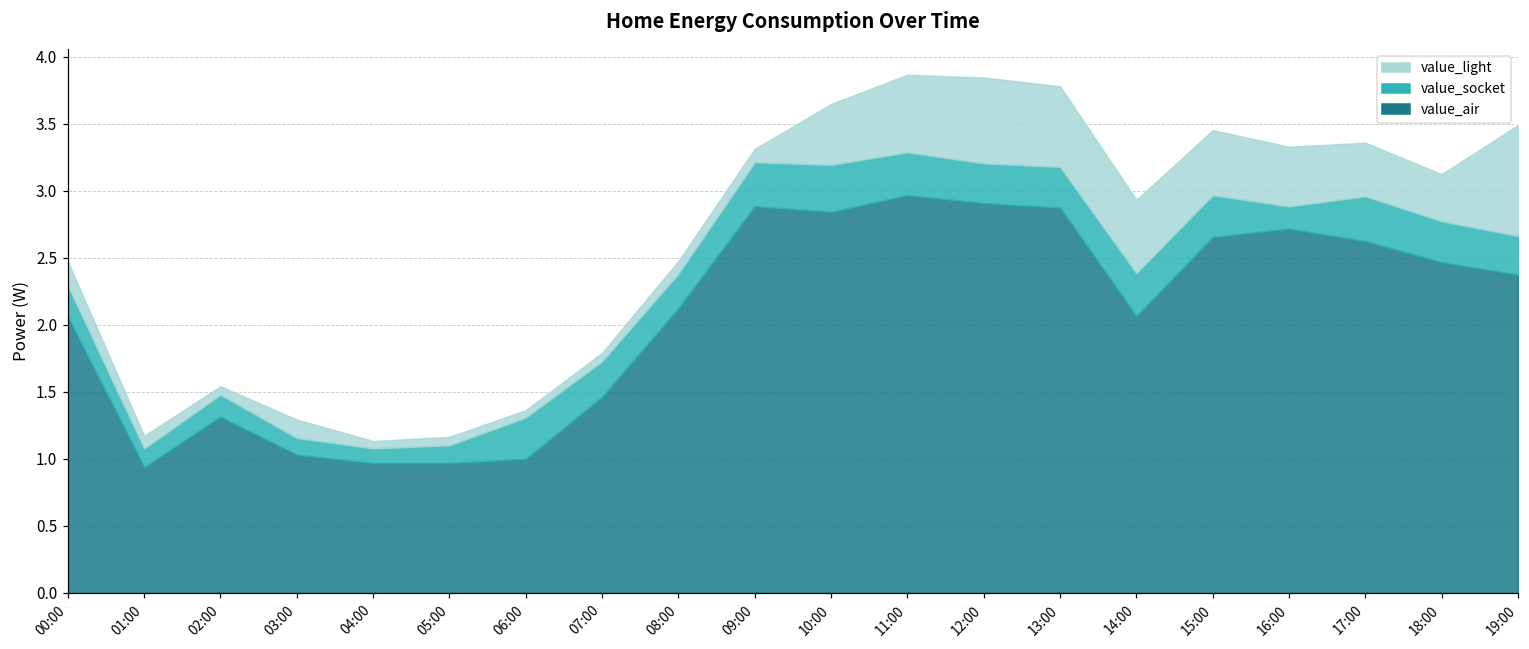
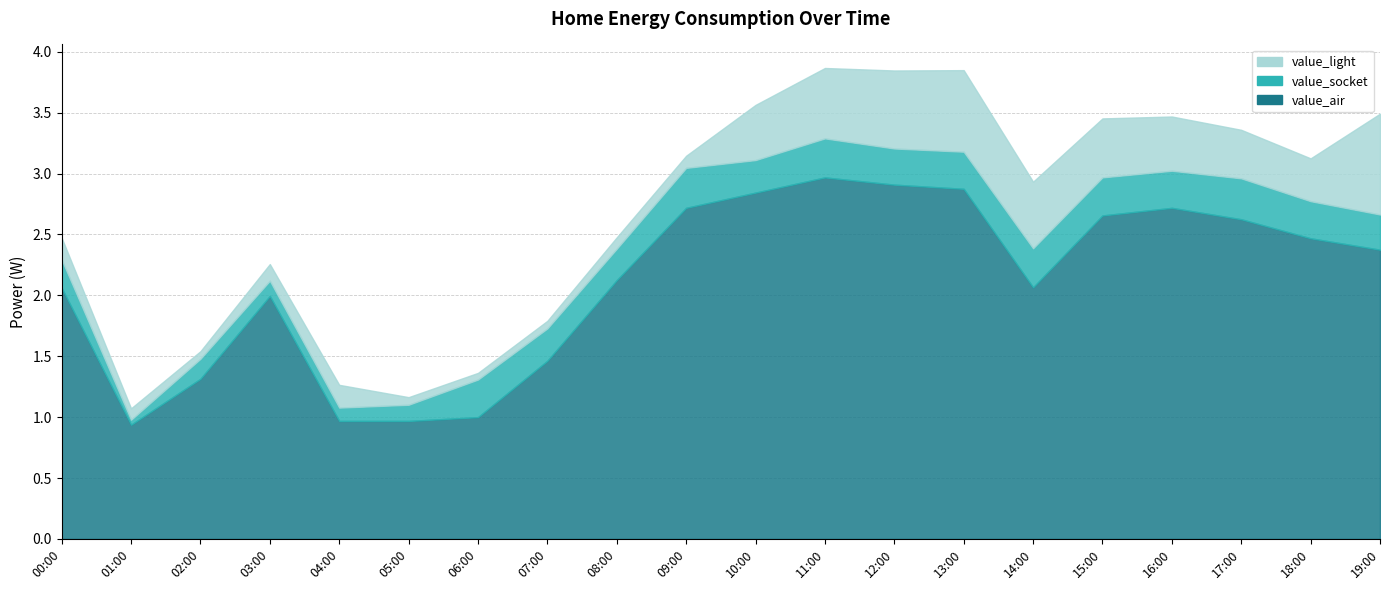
value_socket, 01:00: 0.14 -> 0.04
value_air, 03:00: 1.03 -> 2.00
value_light, 04:00: 0.05 -> 0.19
value_air, 09:00: 2.89 -> 2.72
value_socket, 10:00: 0.35 -> 0.27
value_light, 13:00: 0.60 -> 0.67
value_socket, 16:00: 0.17 -> 0.30
